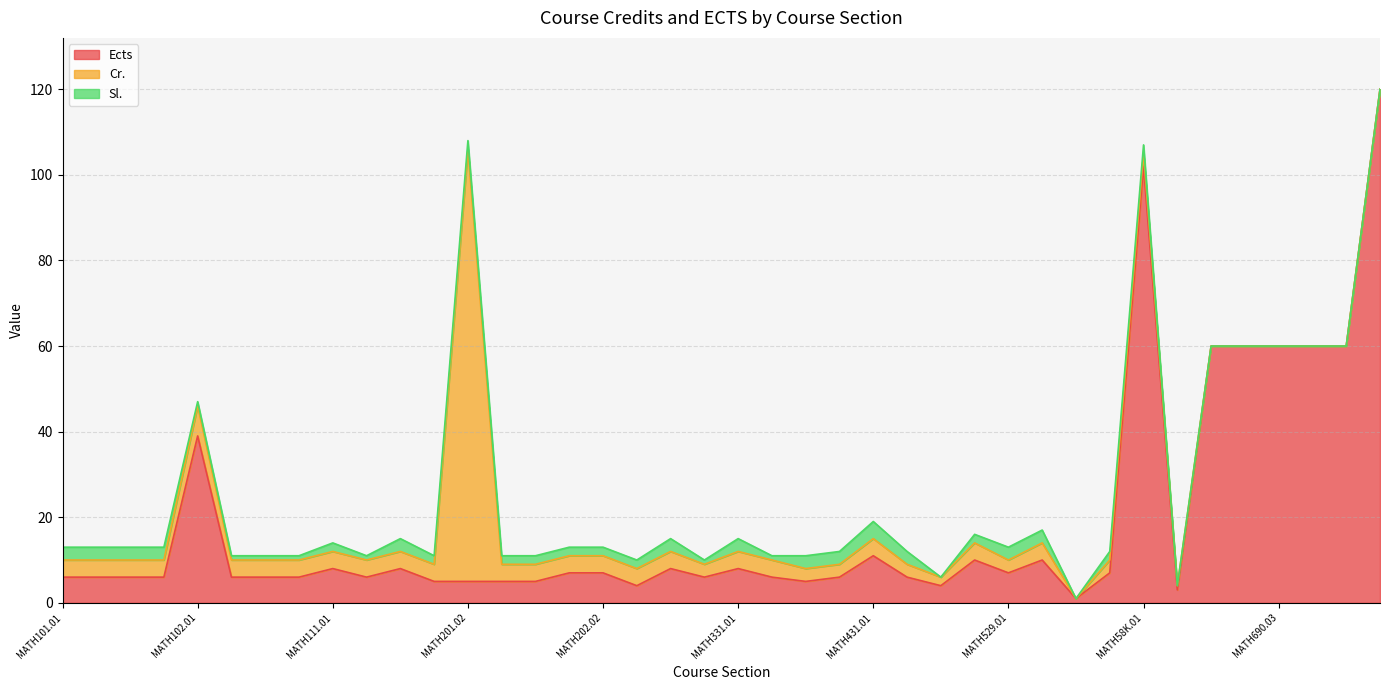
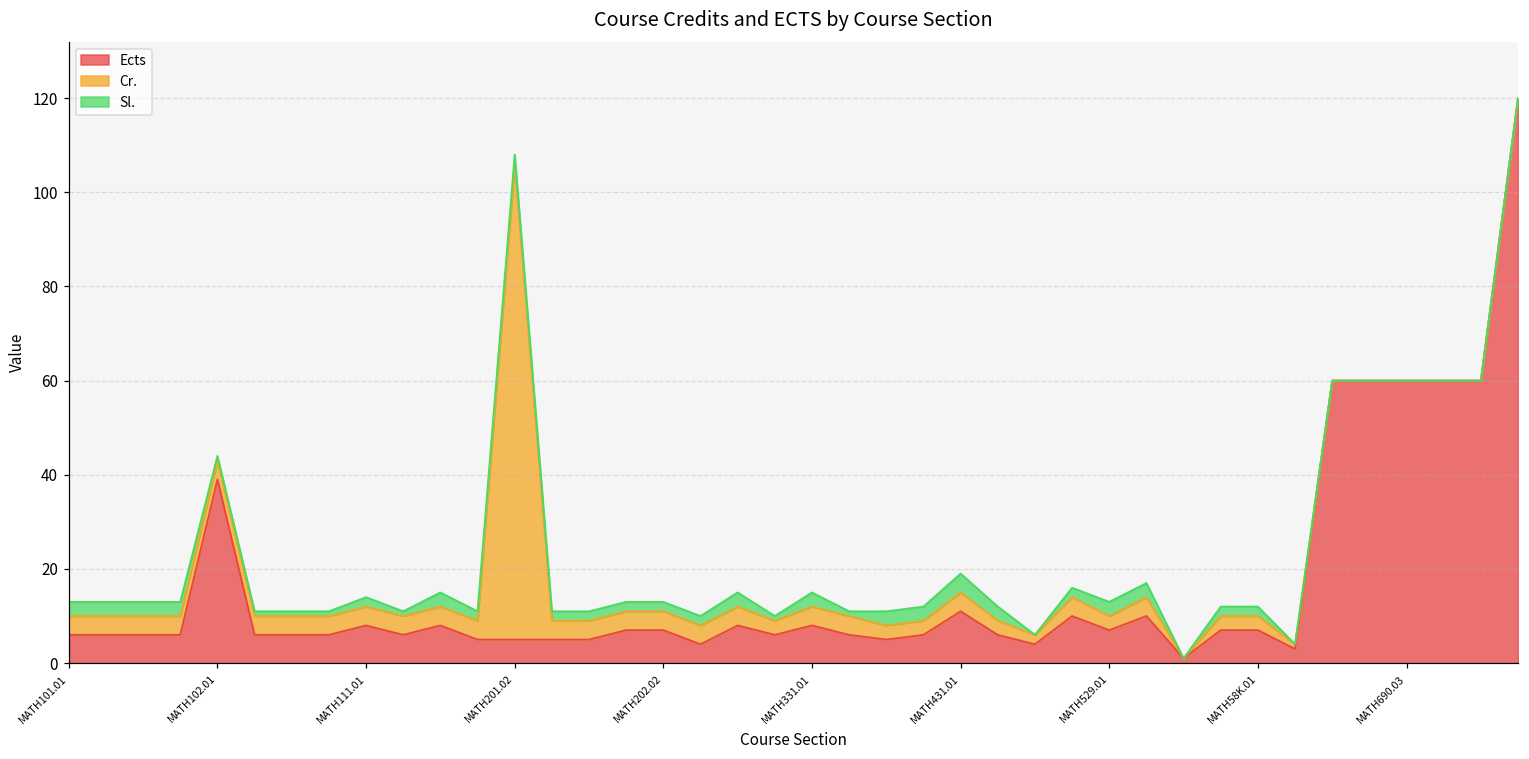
Cr., MATH102.01: 7 -> 4
Ects, MATH58K.01: 102 -> 7
